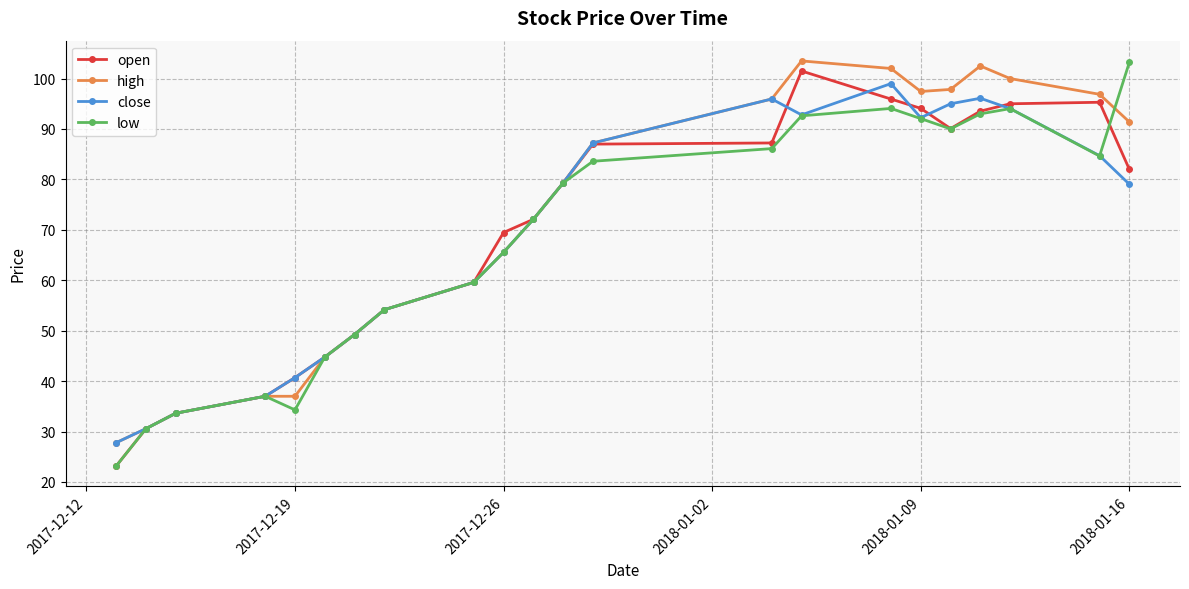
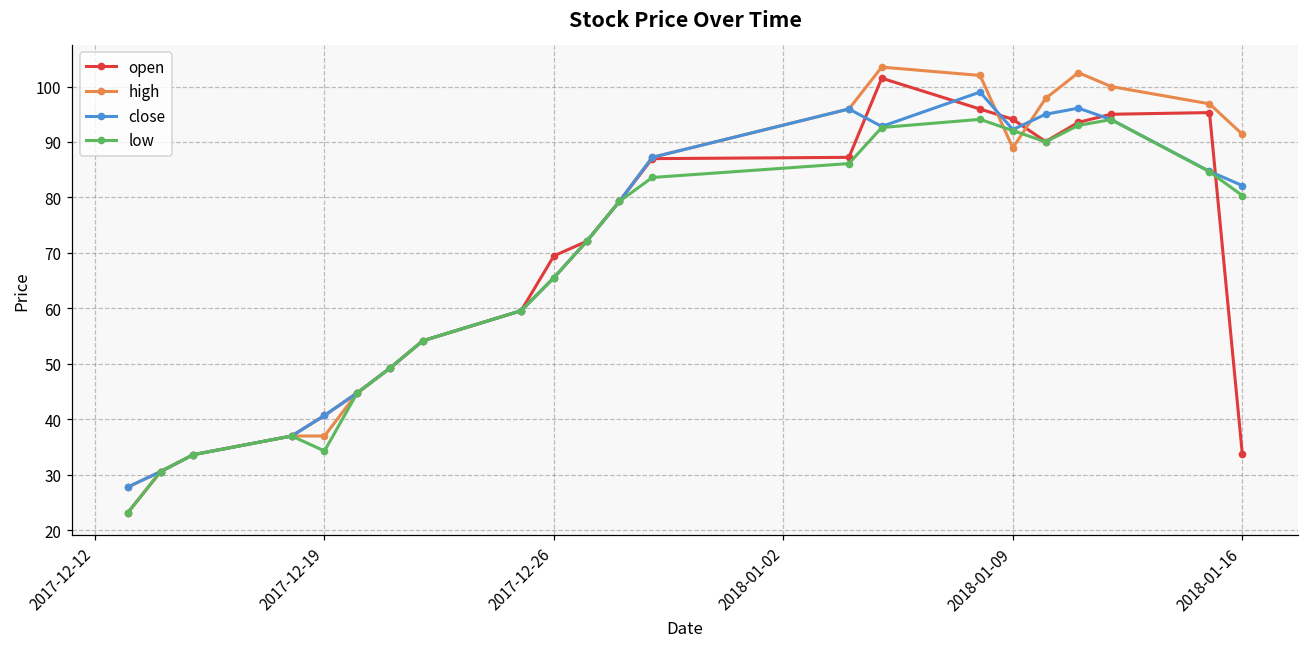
high, 2018-01-09: 97 -> 89
open, 2018-01-16: 82 -> 34
close, 2018-01-16: 79 -> 82
low, 2018-01-16: 103 -> 80
